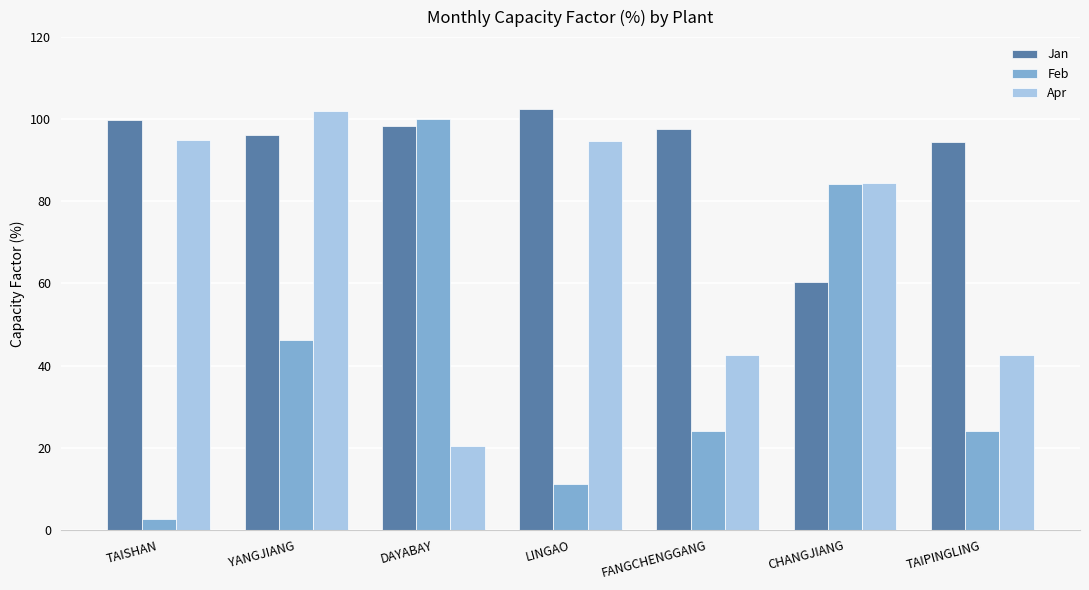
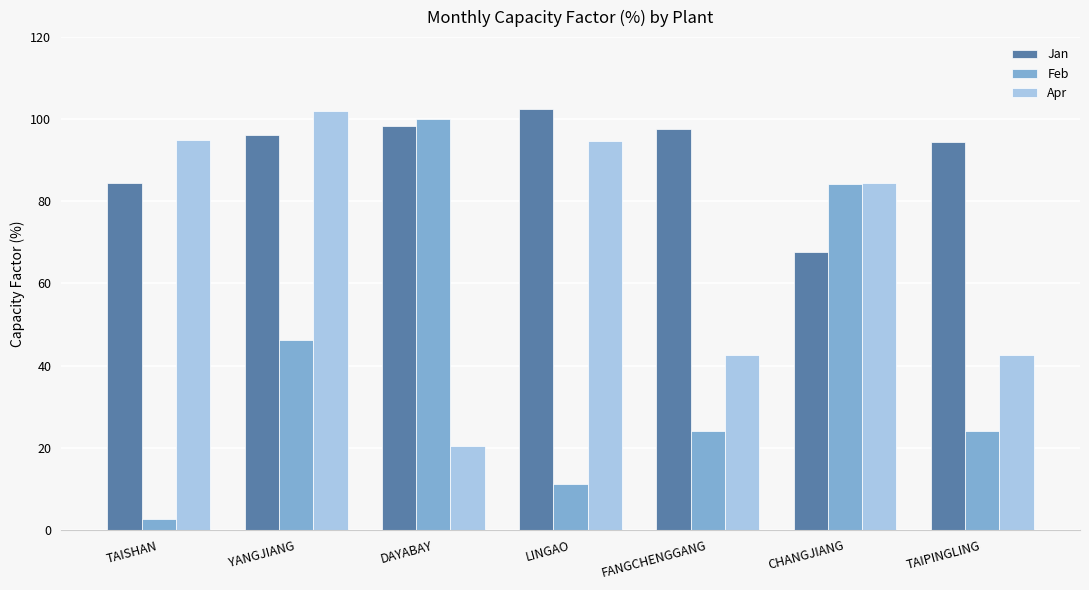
Jan, TAISHAN: 100 -> 85
Jan, CHANGJIANG: 60 -> 68
